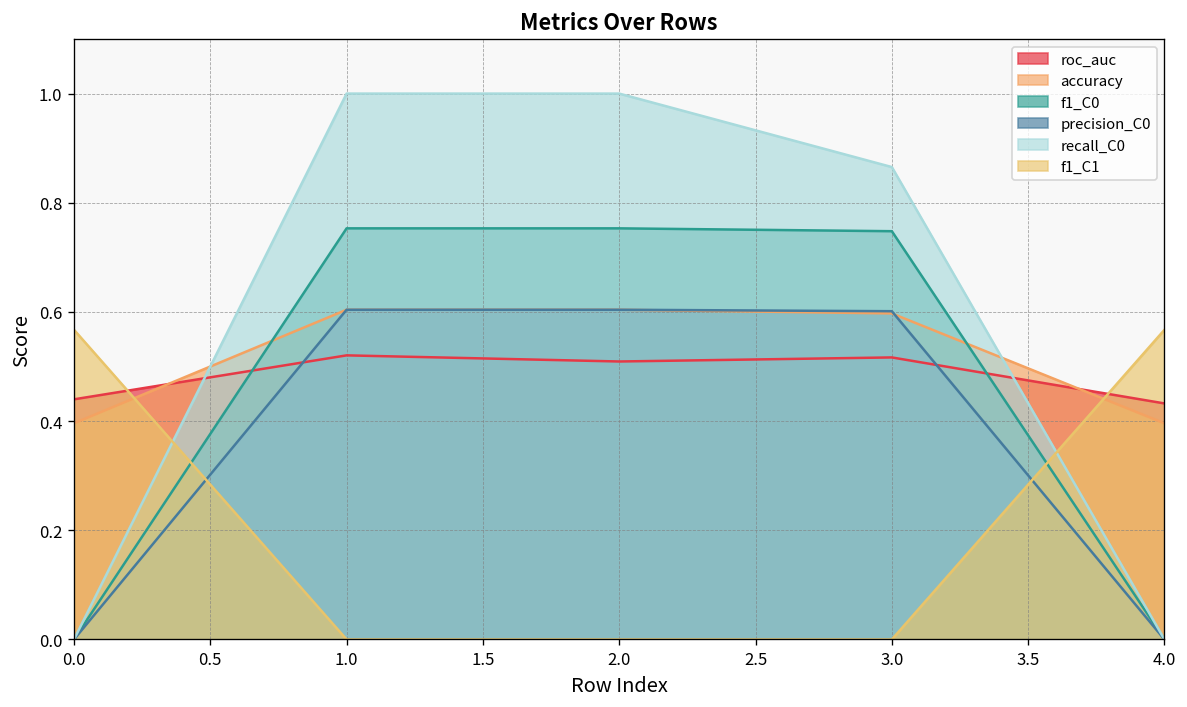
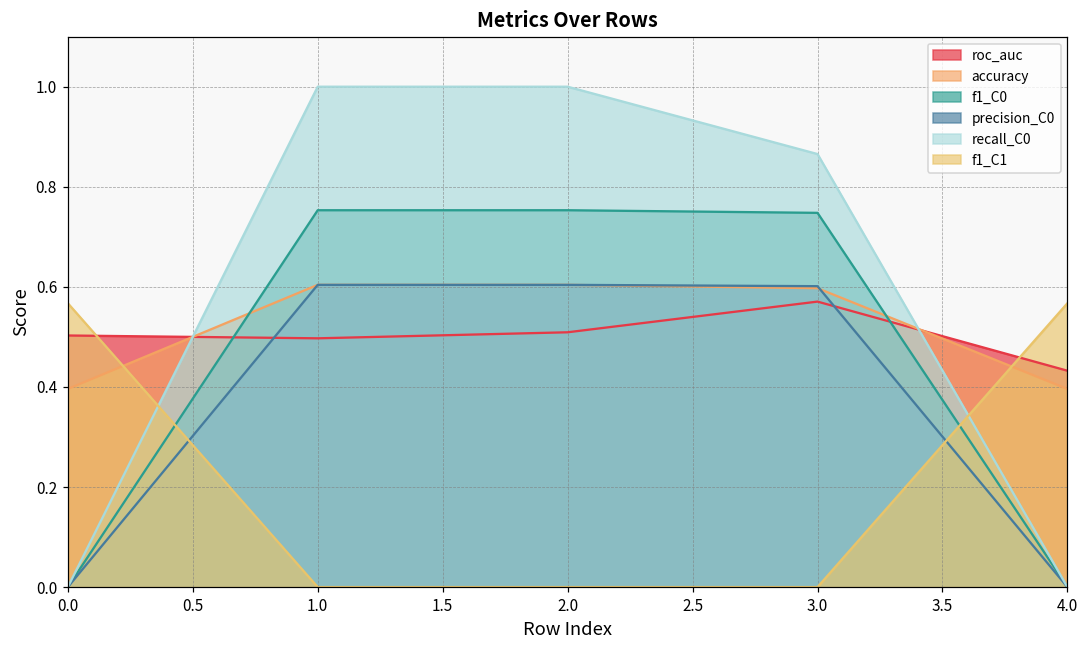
roc_auc, 0.0: 0.44 -> 0.50
roc_auc, 1.0: 0.52 -> 0.50
roc_auc, 3.0: 0.52 -> 0.57
